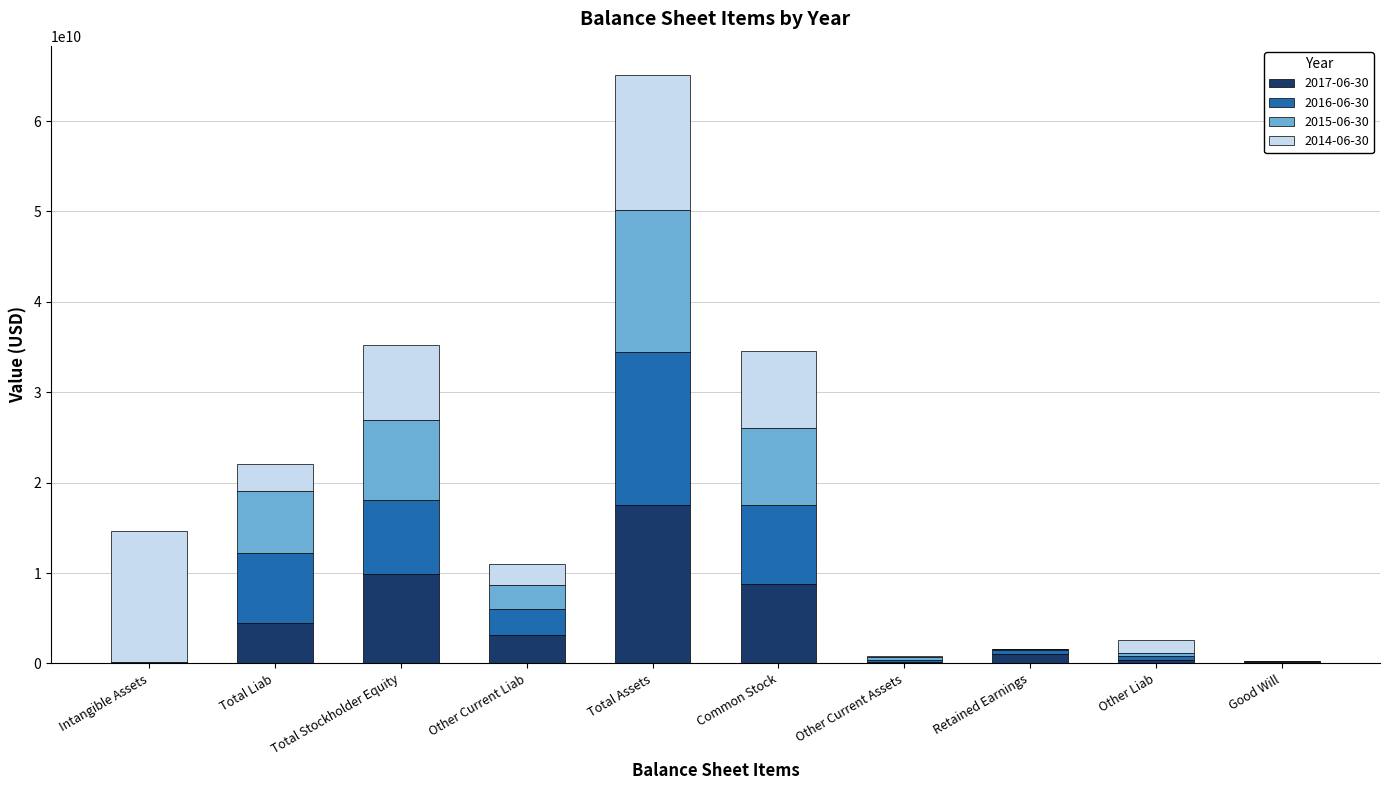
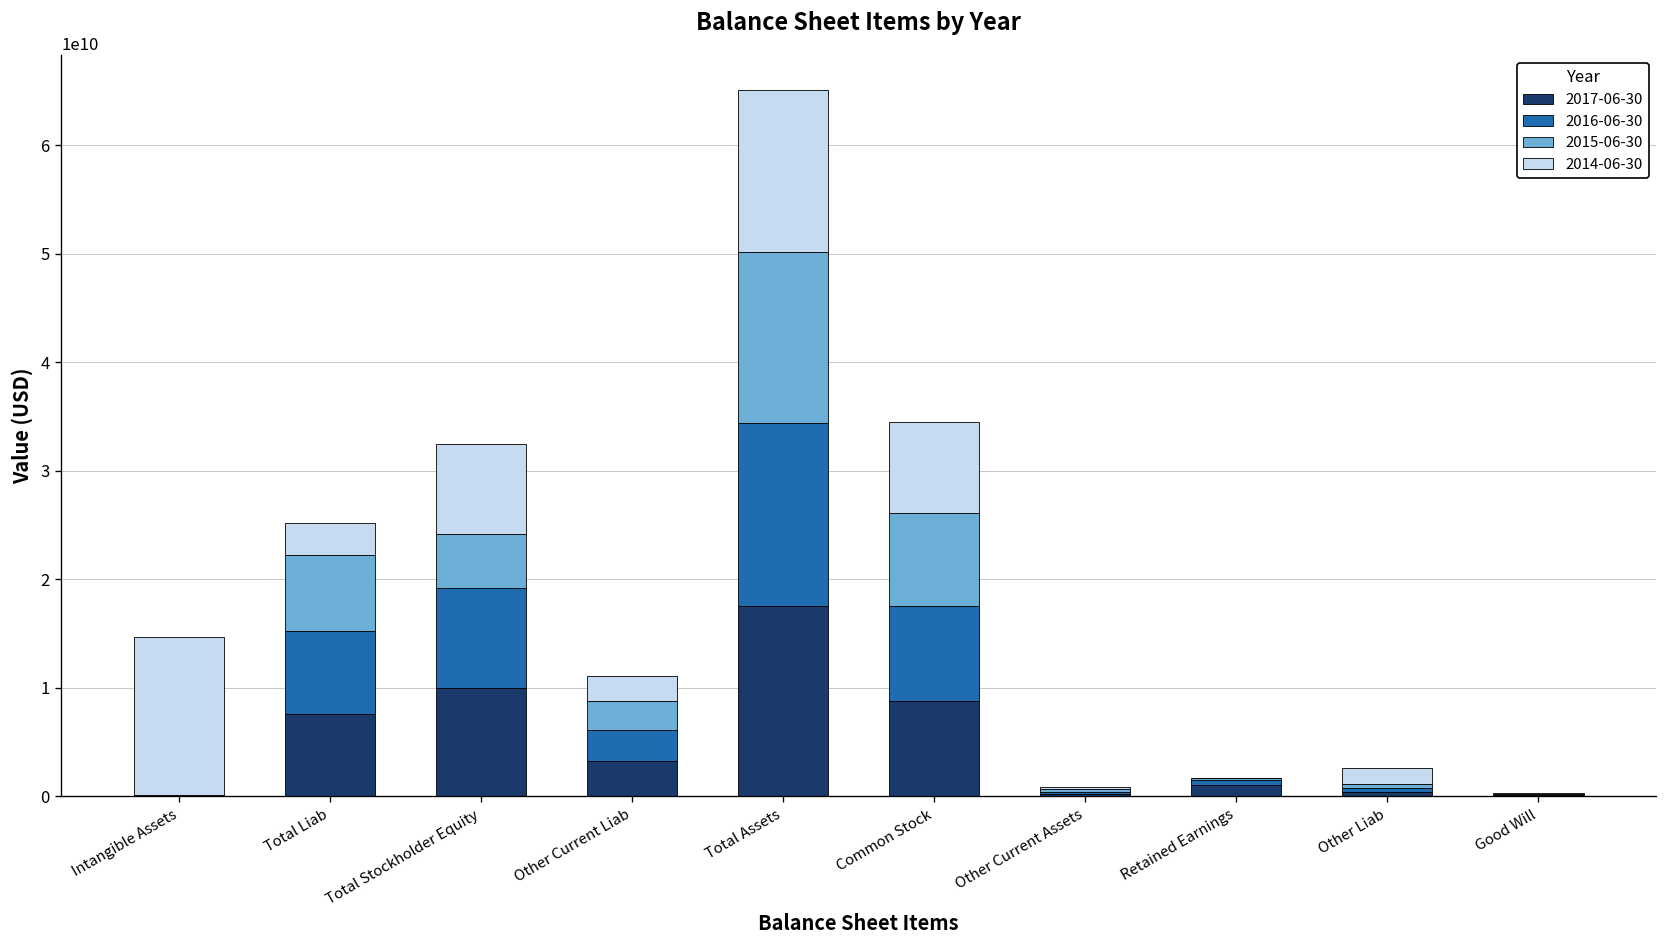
2017-06-30, Total Liab: 4000000000 -> 8000000000
2016-06-30, Total Stockholder Equity: 8000000000 -> 9000000000
2015-06-30, Total Stockholder Equity: 9000000000 -> 5000000000
